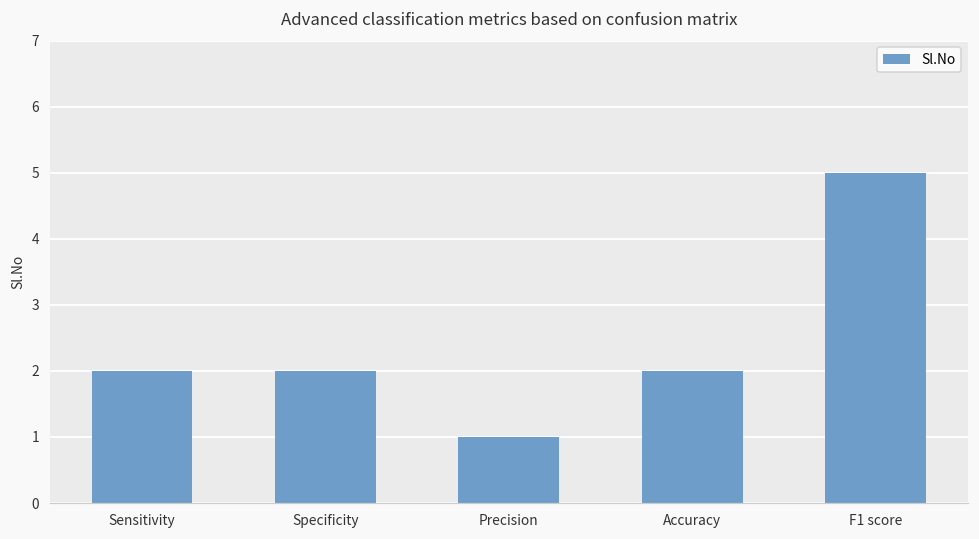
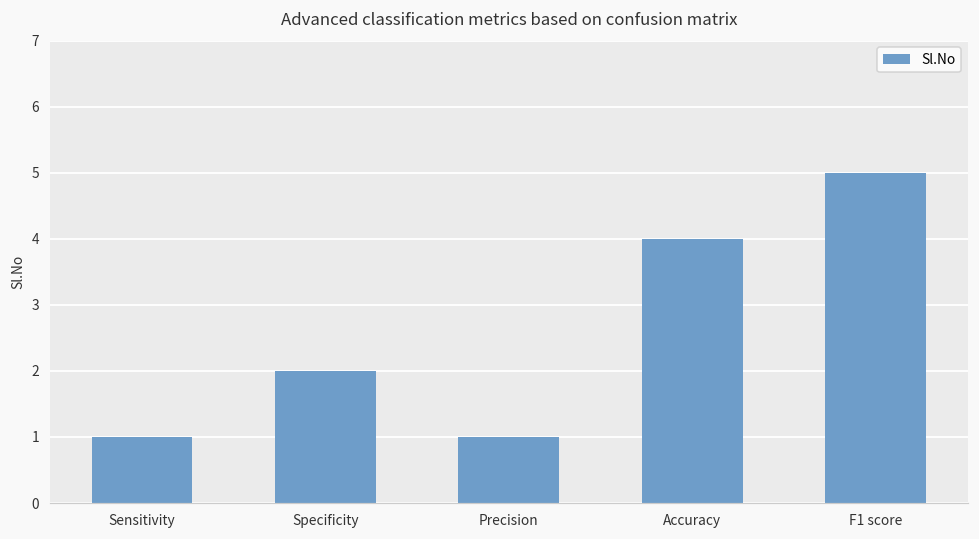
Sensitivity: 2 -> 1
Accuracy: 2 -> 4
